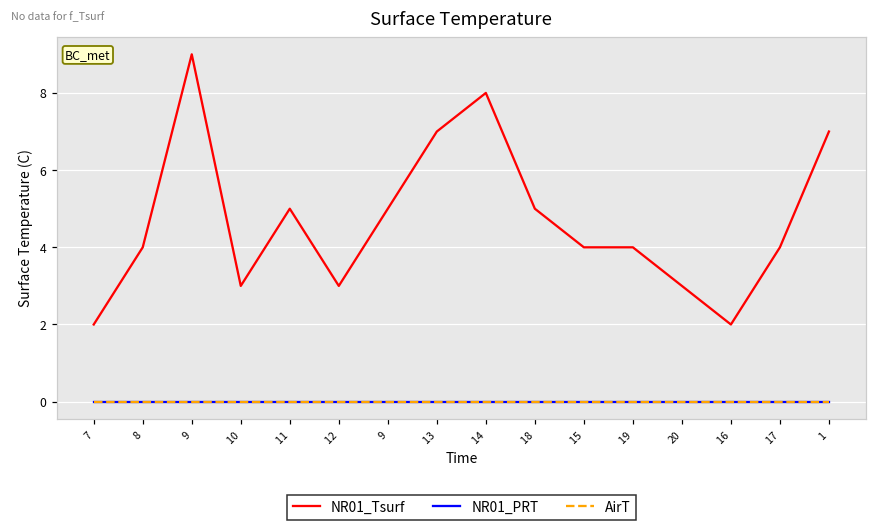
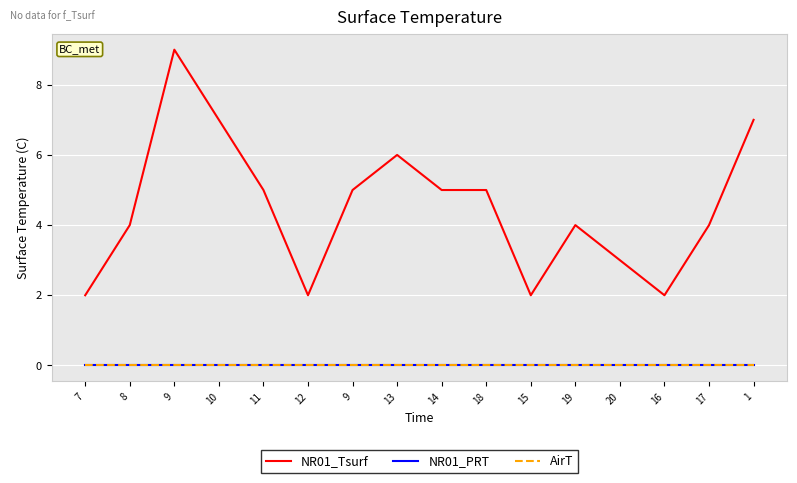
NR01_Tsurf, 10: 3 -> 7
NR01_Tsurf, 12: 3 -> 2
NR01_Tsurf, 13: 7 -> 6
NR01_Tsurf, 14: 8 -> 5
NR01_Tsurf, 15: 4 -> 2
